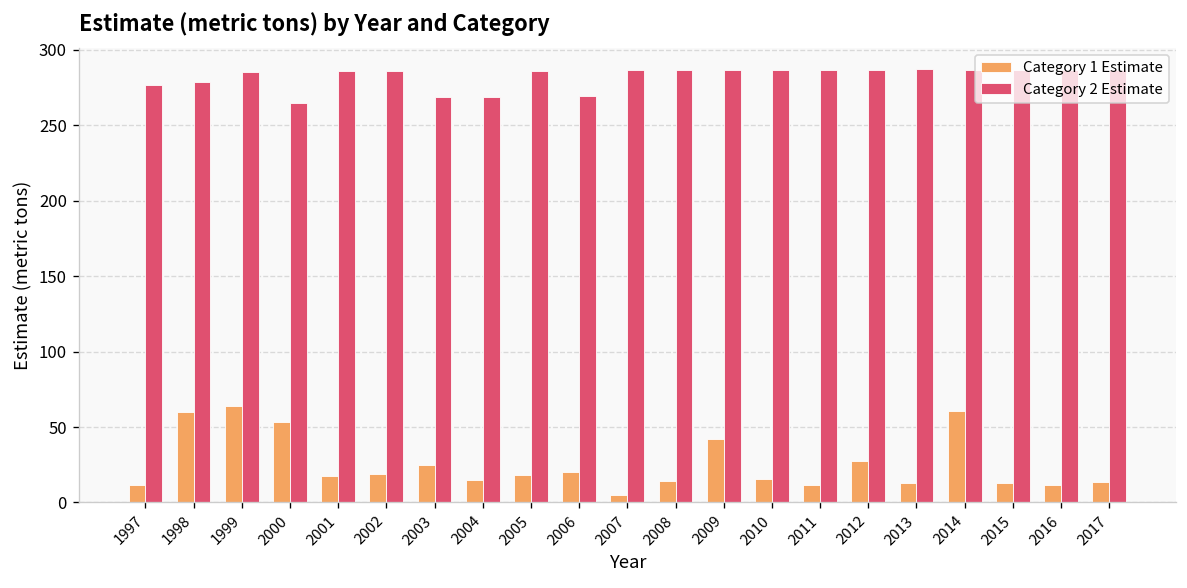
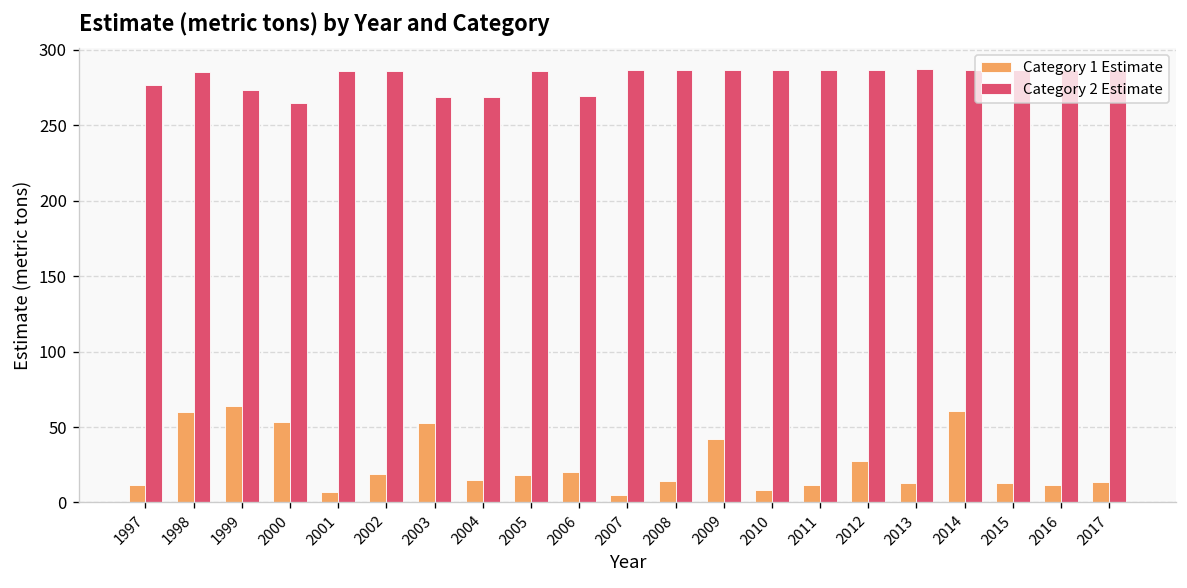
Category 2 Estimate, 1998: 278 -> 285
Category 2 Estimate, 1999: 286 -> 274
Category 1 Estimate, 2001: 18 -> 7
Category 1 Estimate, 2003: 25 -> 53
Category 1 Estimate, 2010: 16 -> 9
